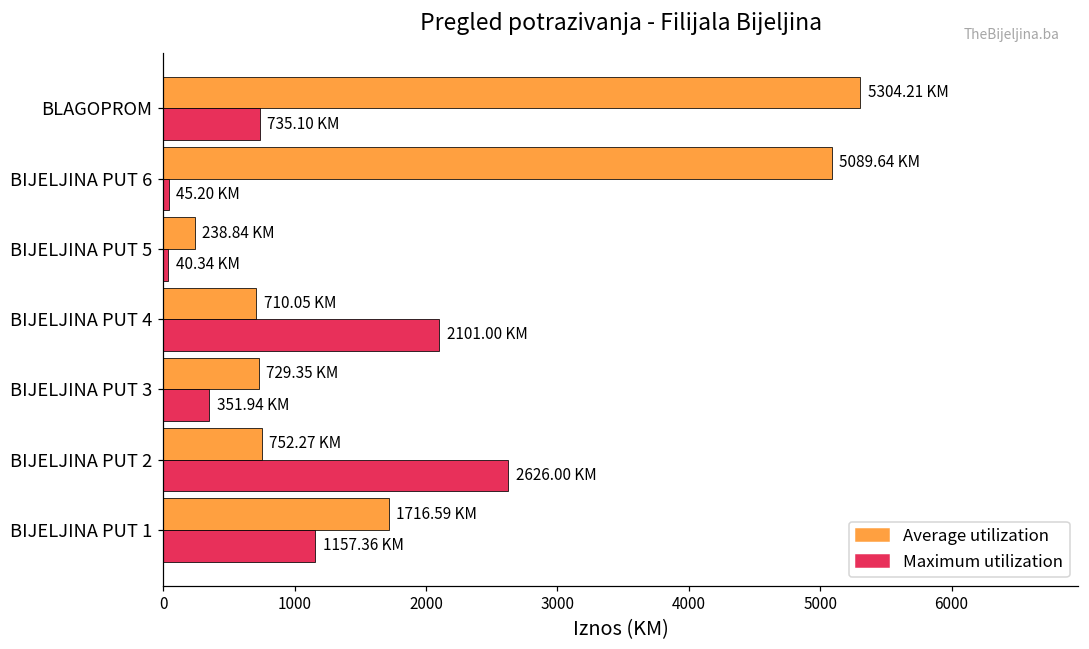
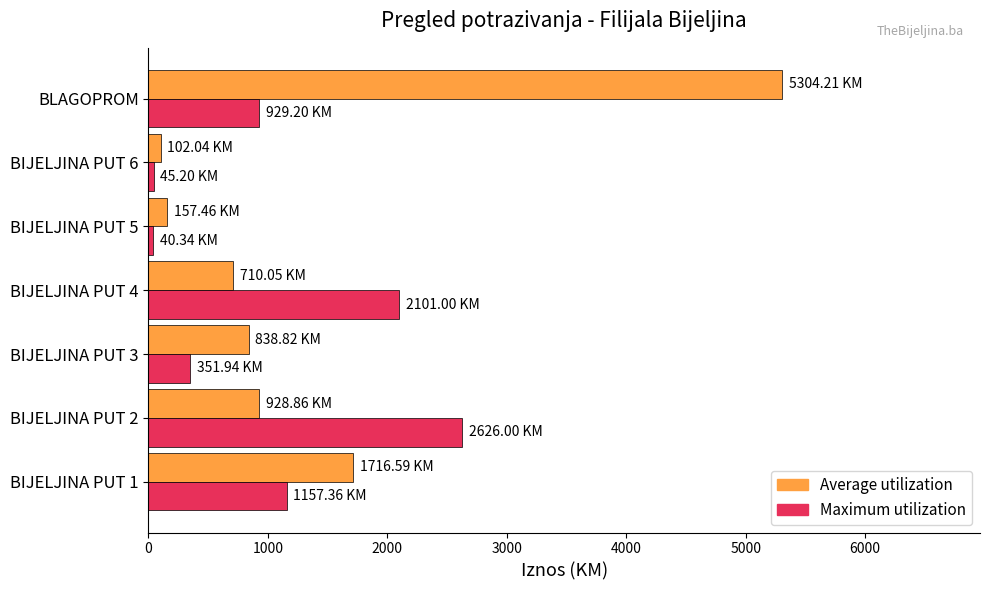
Maximum utilization, BLAGOPROM: 735.10 -> 929.20
Average utilization, BIJELJINA PUT 6: 5089.64 -> 102.04
Average utilization, BIJELJINA PUT 5: 238.84 -> 157.46
Average utilization, BIJELJINA PUT 3: 729.35 -> 838.82
Average utilization, BIJELJINA PUT 2: 752.27 -> 928.86
